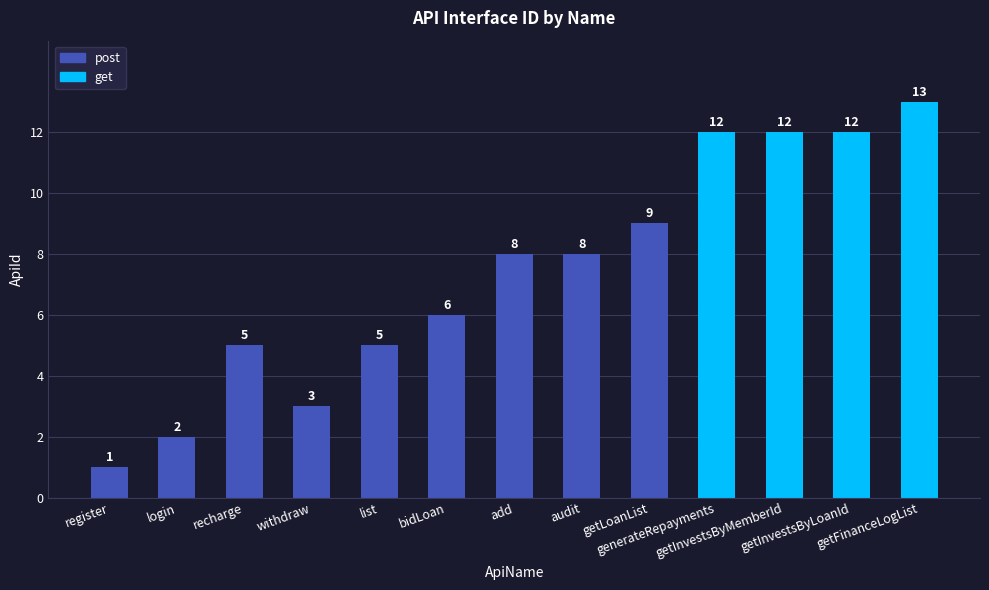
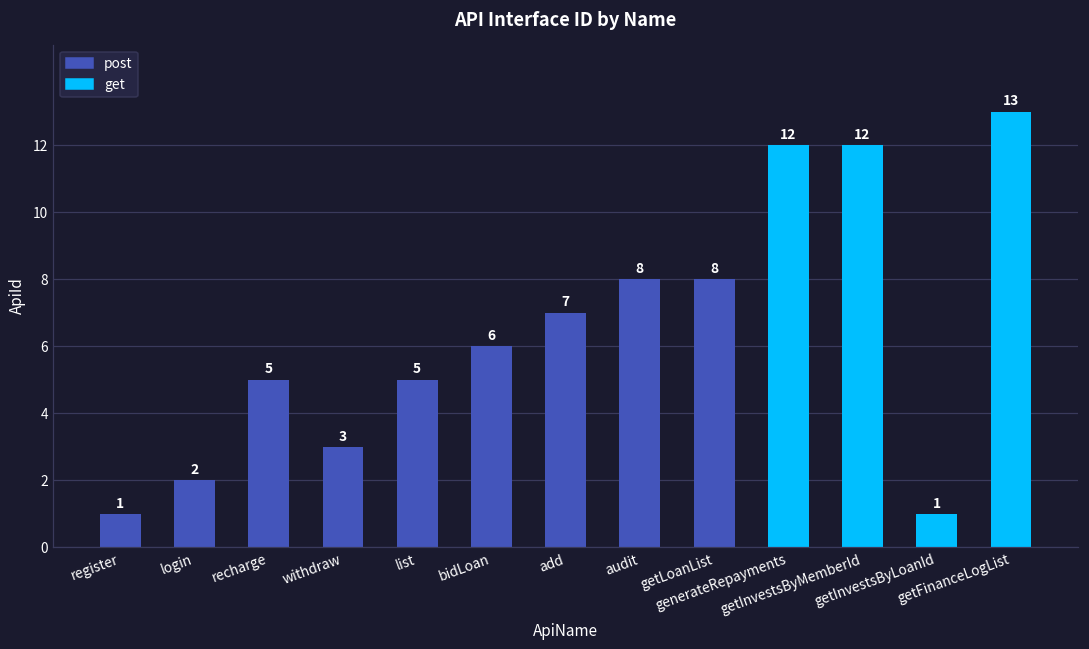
add: 8 -> 7
getLoanList: 9 -> 8
getInvestsByLoanId: 12 -> 1
